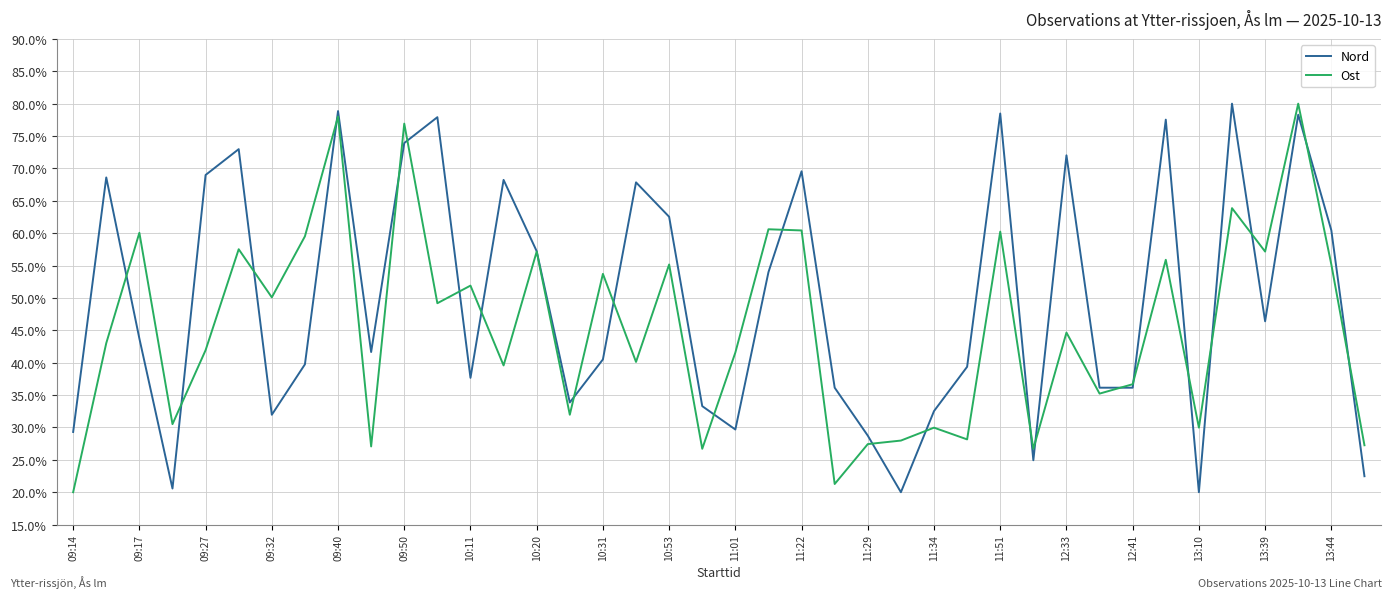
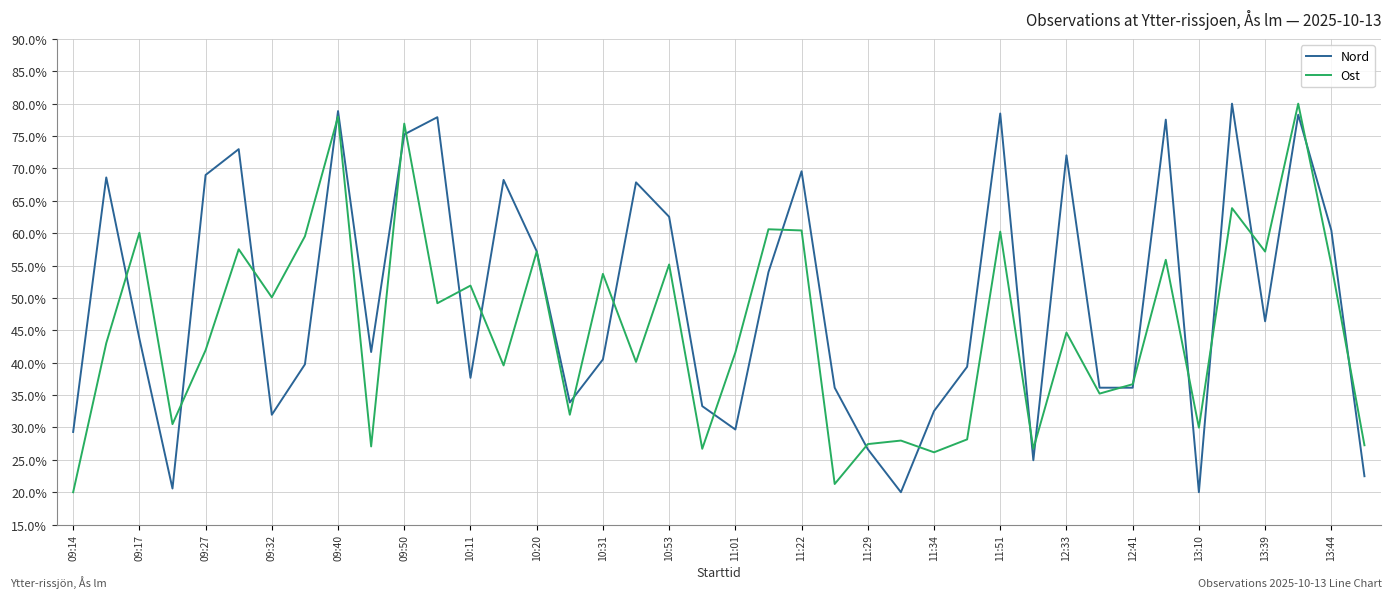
Nord, 09:50: 74% -> 75%
Nord, 11:29: 29% -> 27%
Ost, 11:34: 30% -> 26%
